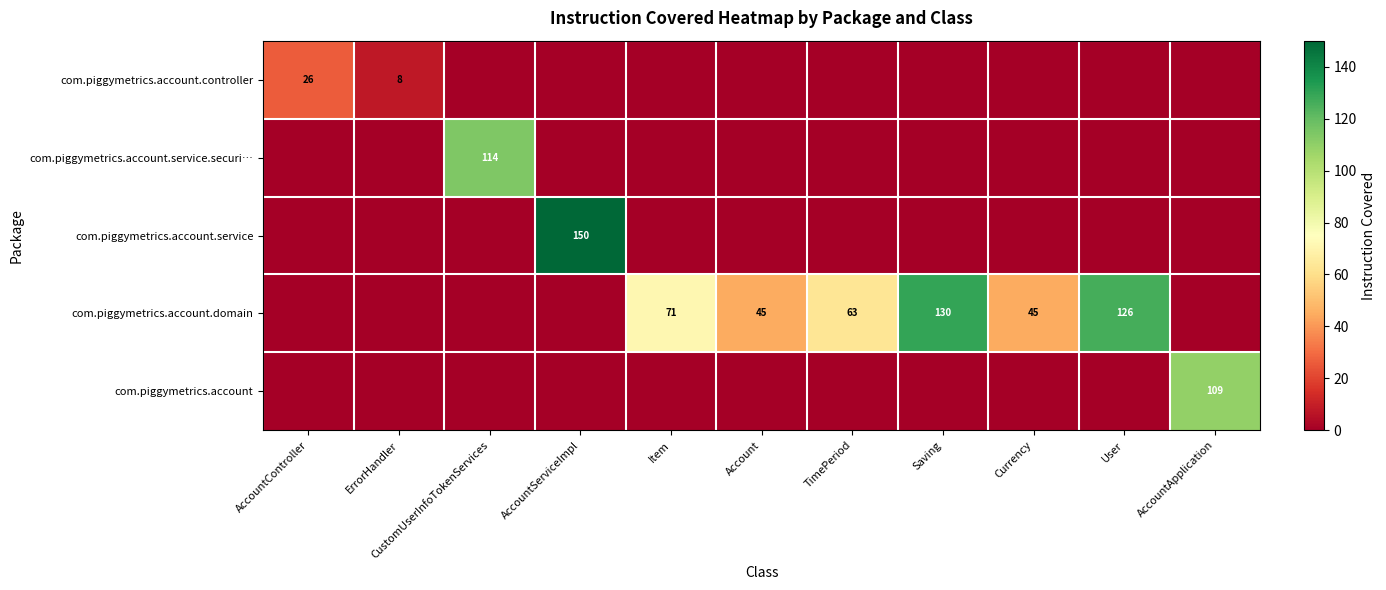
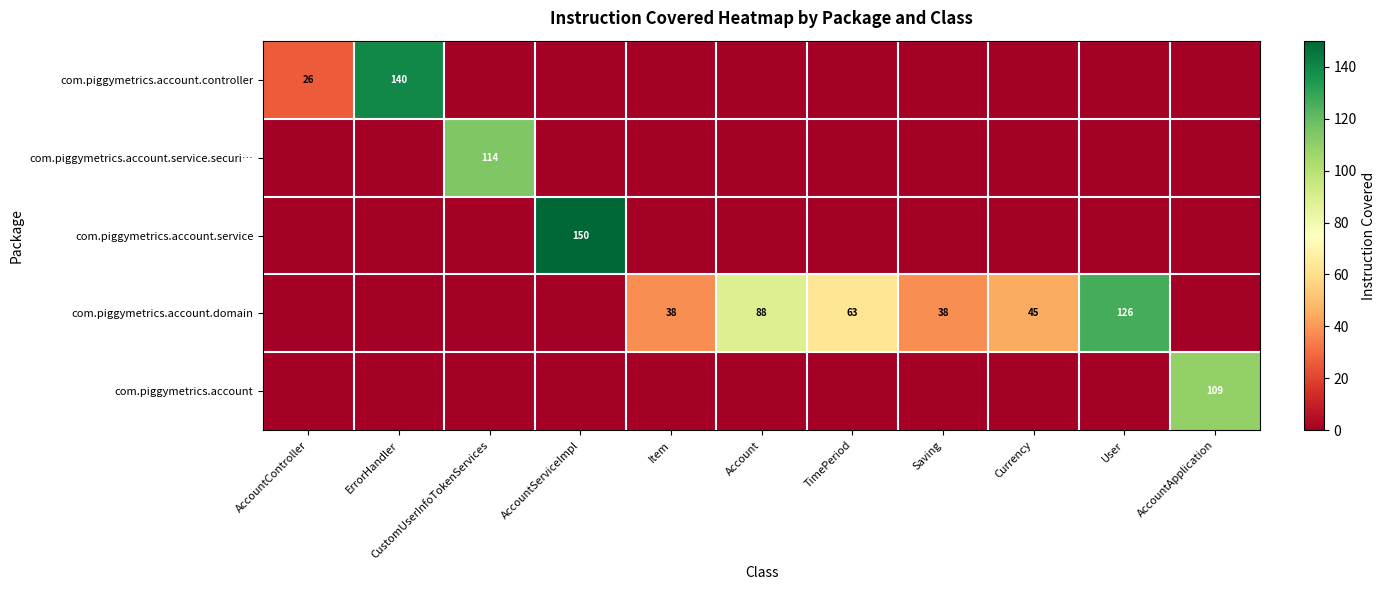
com.piggymetrics.account.controller, ErrorHandler: 8 -> 140
com.piggymetrics.account.domain, Item: 71 -> 38
com.piggymetrics.account.domain, Account: 45 -> 88
com.piggymetrics.account.domain, Saving: 130 -> 38
